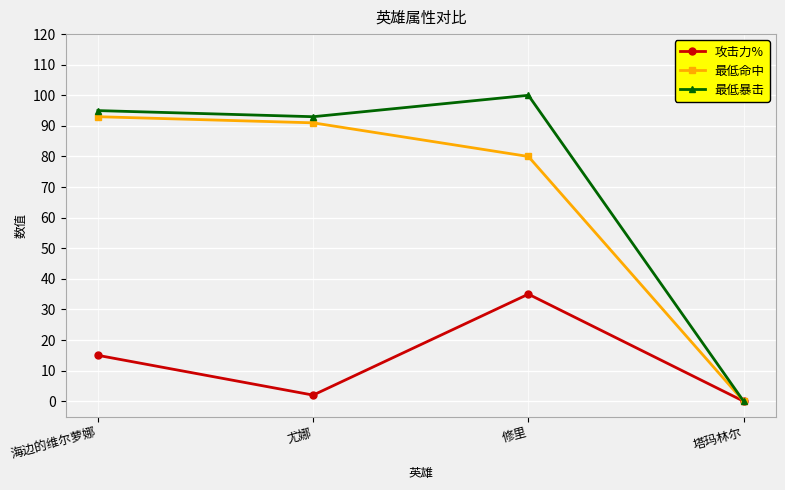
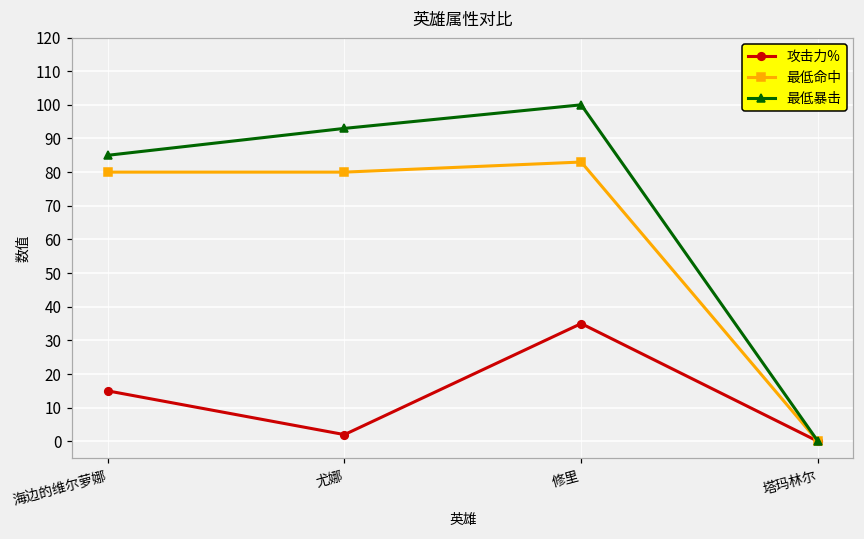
最低命中, 海边的维尔萝娜: 93 -> 80
最低暴击, 海边的维尔萝娜: 95 -> 85
最低命中, 尤娜: 91 -> 80
最低命中, 修里: 80 -> 83
